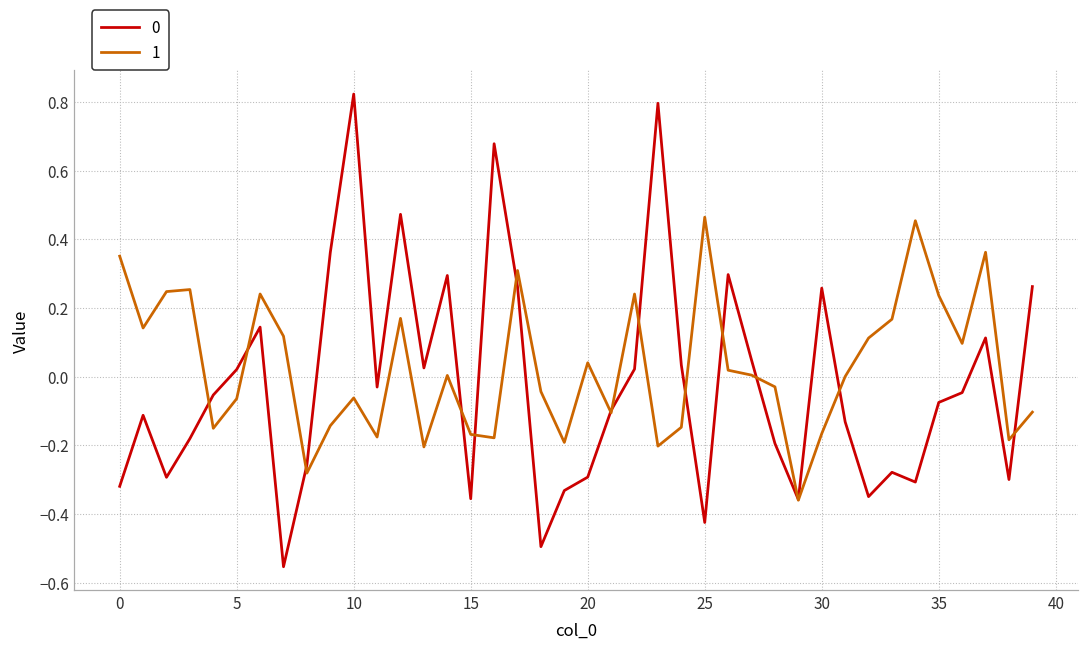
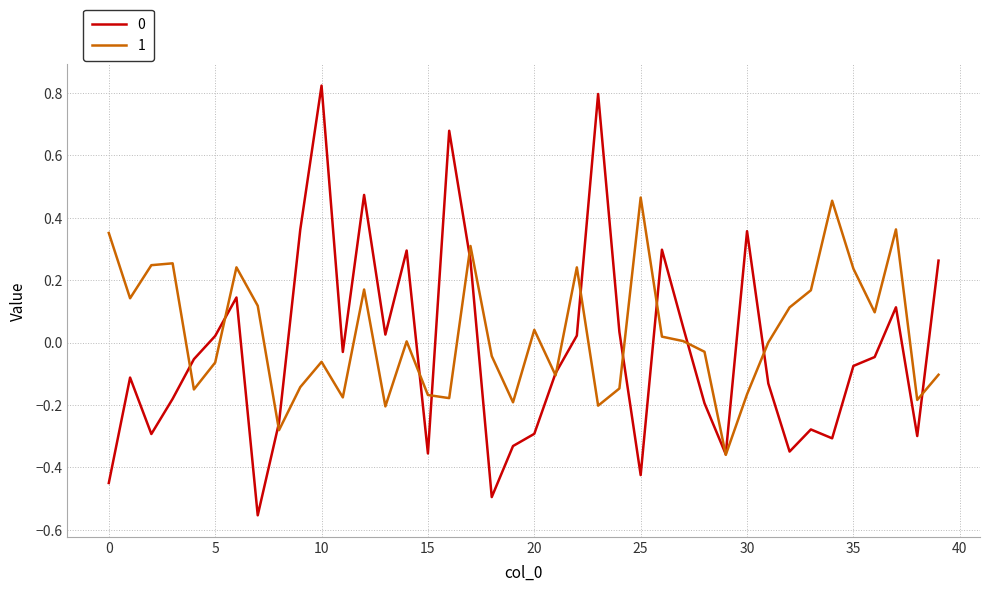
0, 0: -0.32 -> -0.45
0, 30: 0.26 -> 0.36
